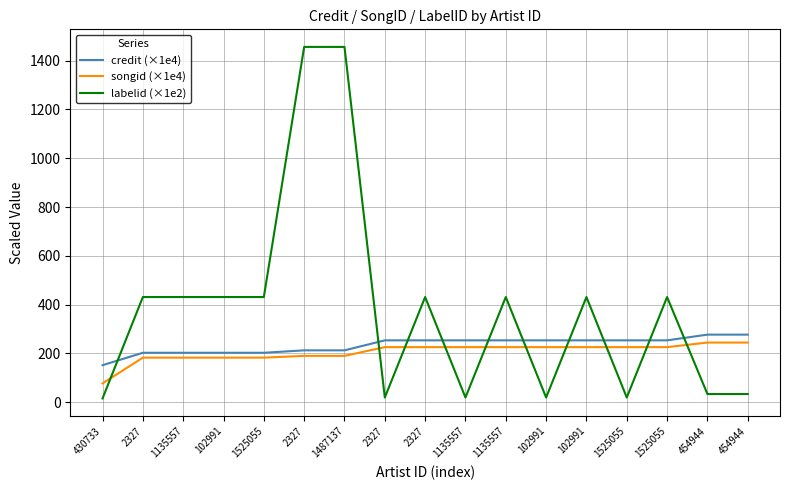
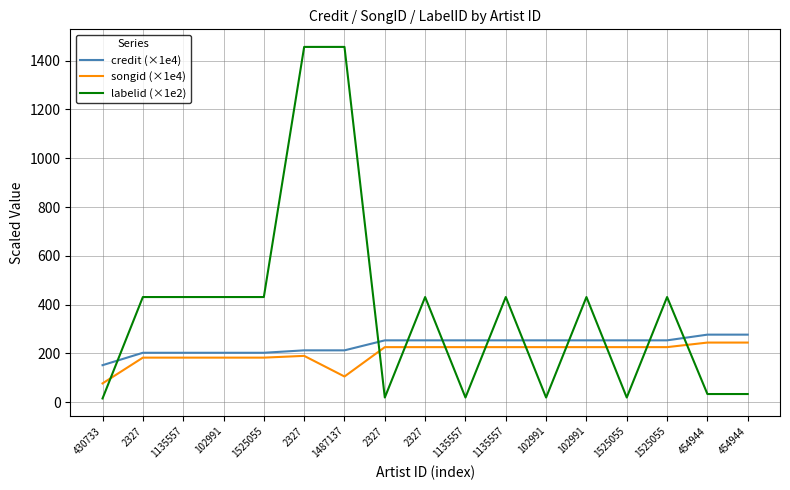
songid (×1e4), 1487137: 190 -> 100
